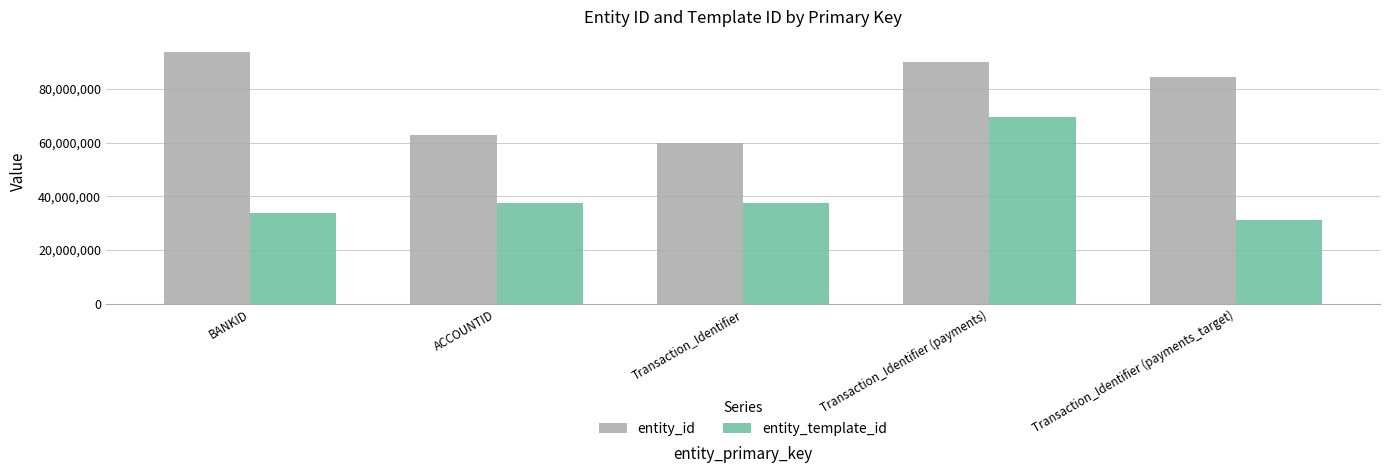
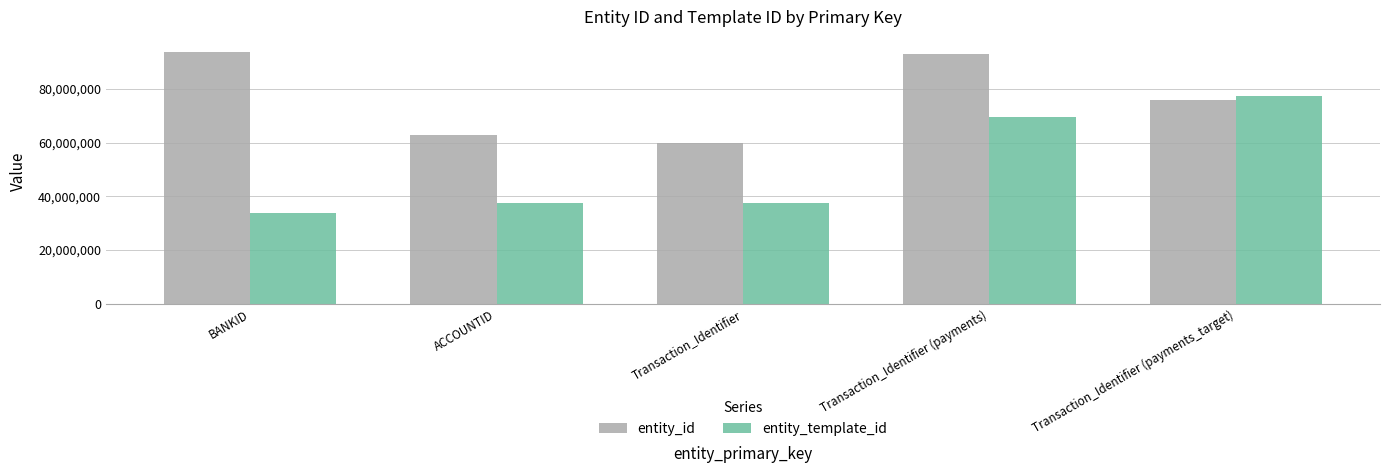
entity_id, Transaction_Identifier (payments): 90,000,000 -> 93,000,000
entity_id, Transaction_Identifier (payments_target): 85,000,000 -> 76,000,000
entity_template_id, Transaction_Identifier (payments_target): 31,000,000 -> 78,000,000
